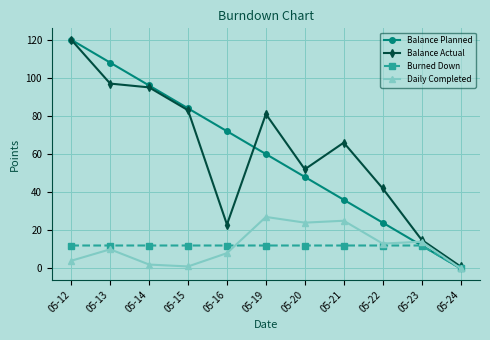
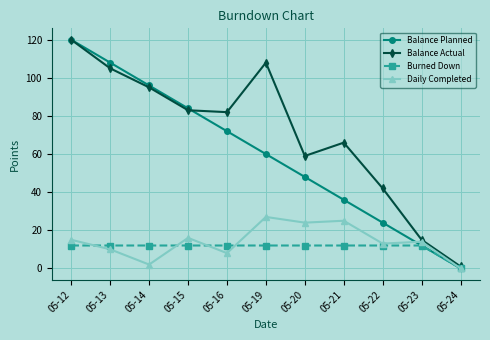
Daily Completed, 05-12: 4 -> 15
Balance Actual, 05-13: 97 -> 105
Daily Completed, 05-15: 1 -> 16
Balance Actual, 05-16: 23 -> 82
Balance Actual, 05-19: 81 -> 108
Balance Actual, 05-20: 52 -> 59
